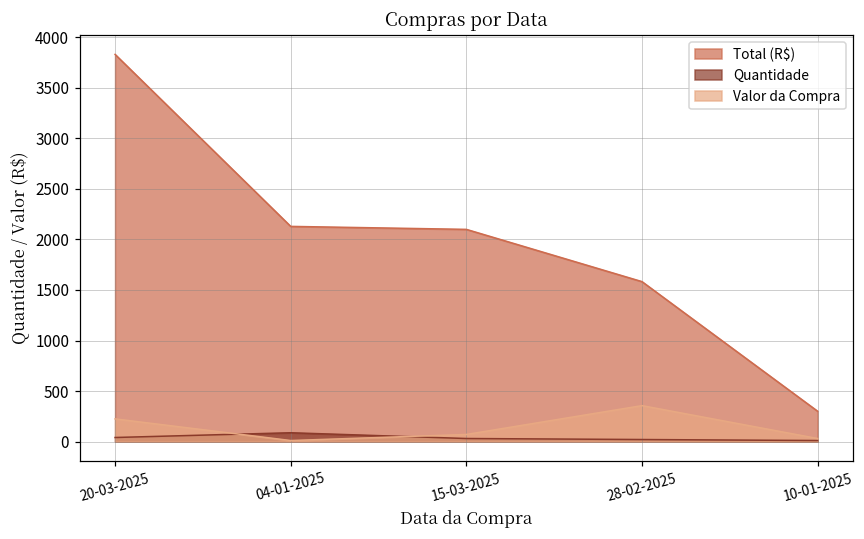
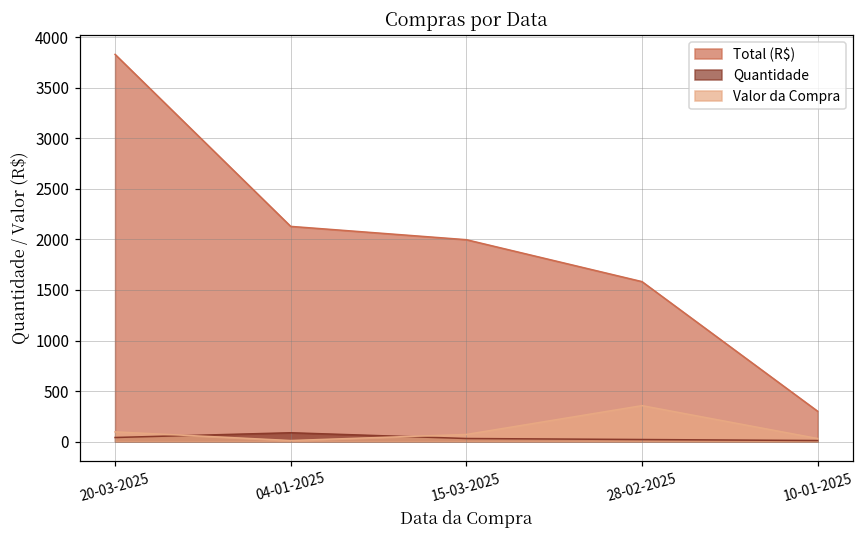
Valor da Compra, 20-03-2025: 200 -> 100
Total (R$), 15-03-2025: 2100 -> 2000
